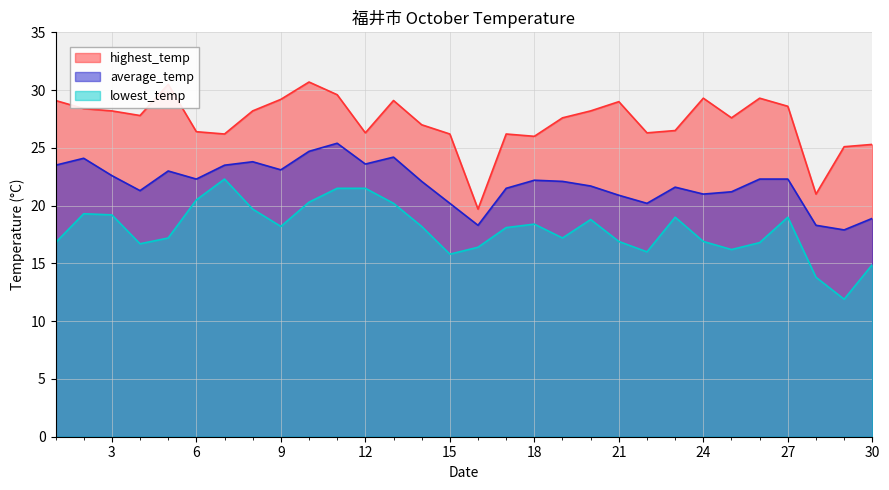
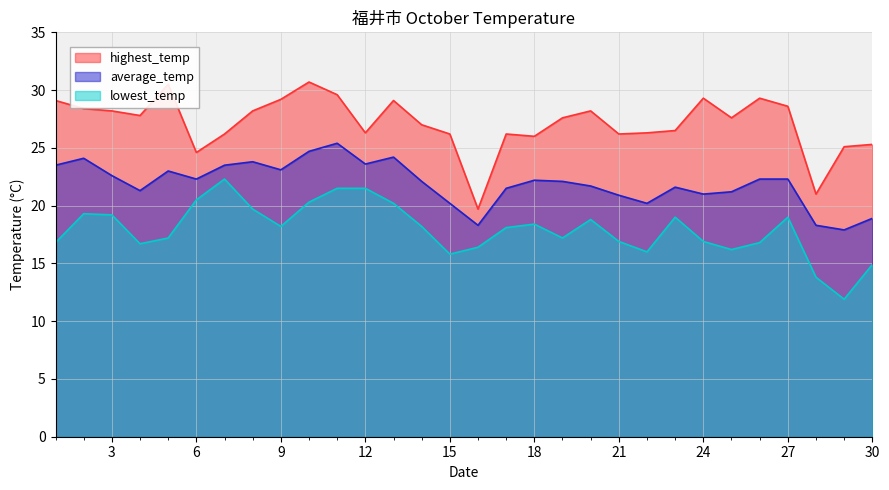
highest_temp, 6: 26.4 -> 24.6
highest_temp, 21: 29.0 -> 26.2
